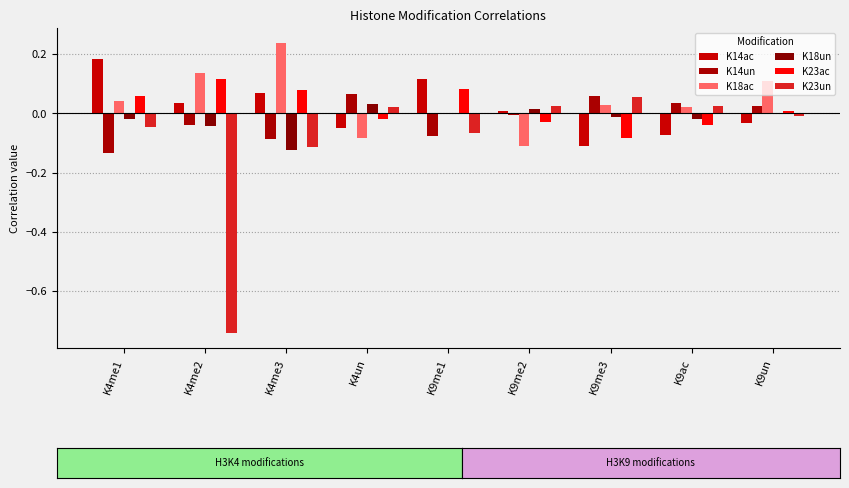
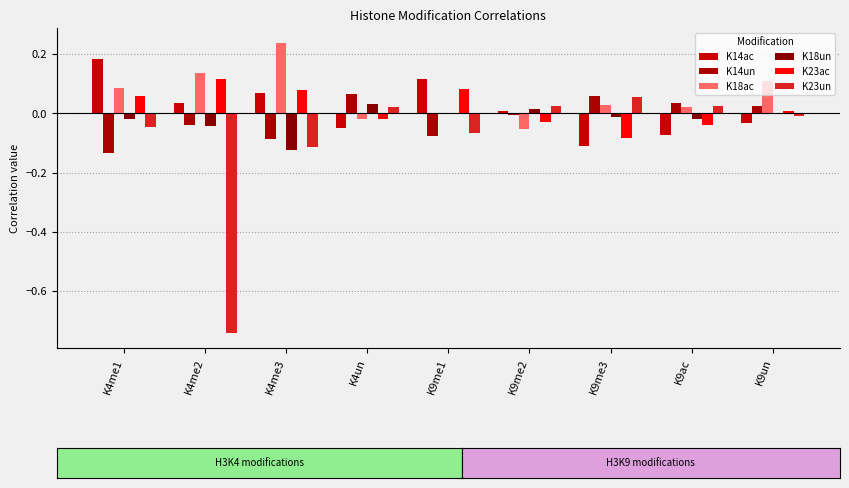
K18ac, K4me1: 0.04 -> 0.09
K18ac, K4un: -0.08 -> -0.02
K18ac, K9me2: -0.11 -> -0.05
